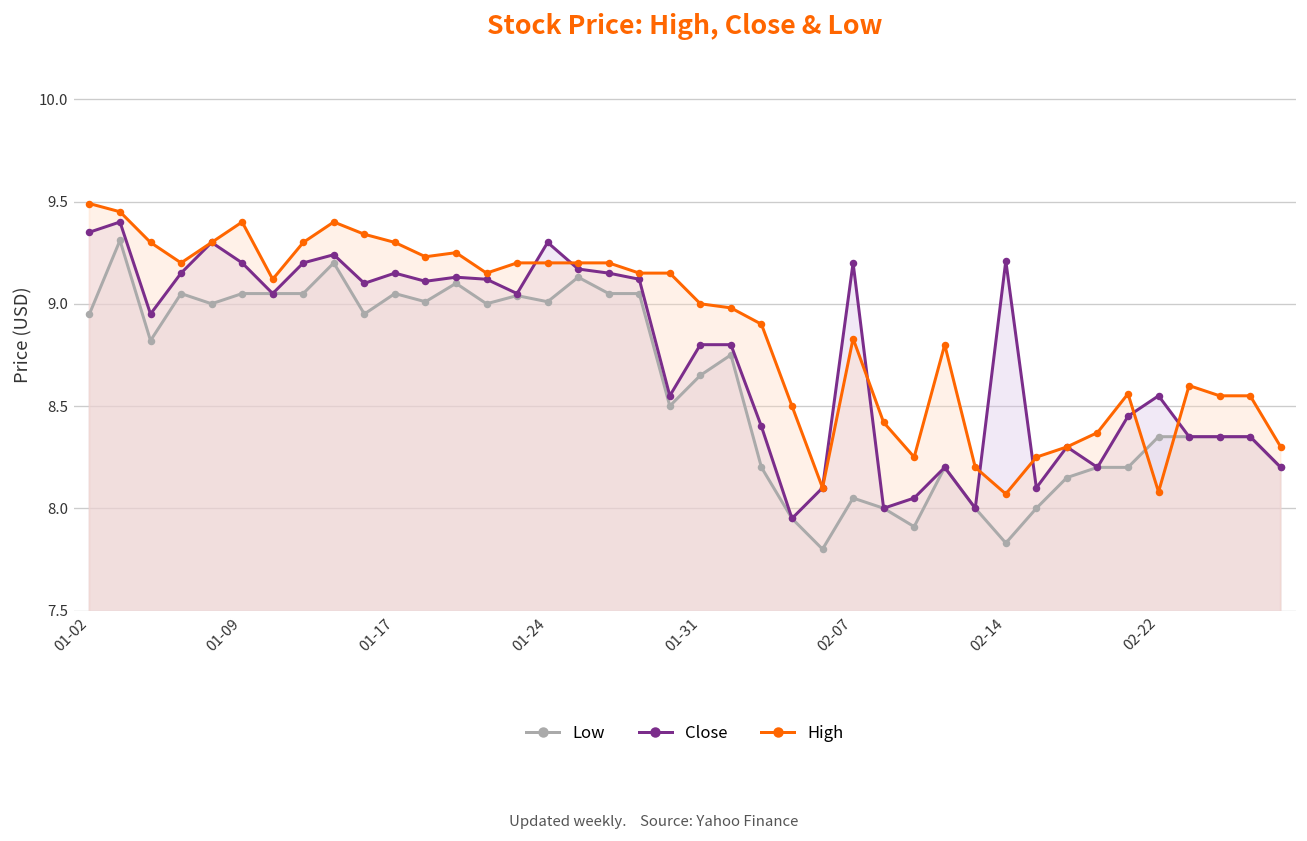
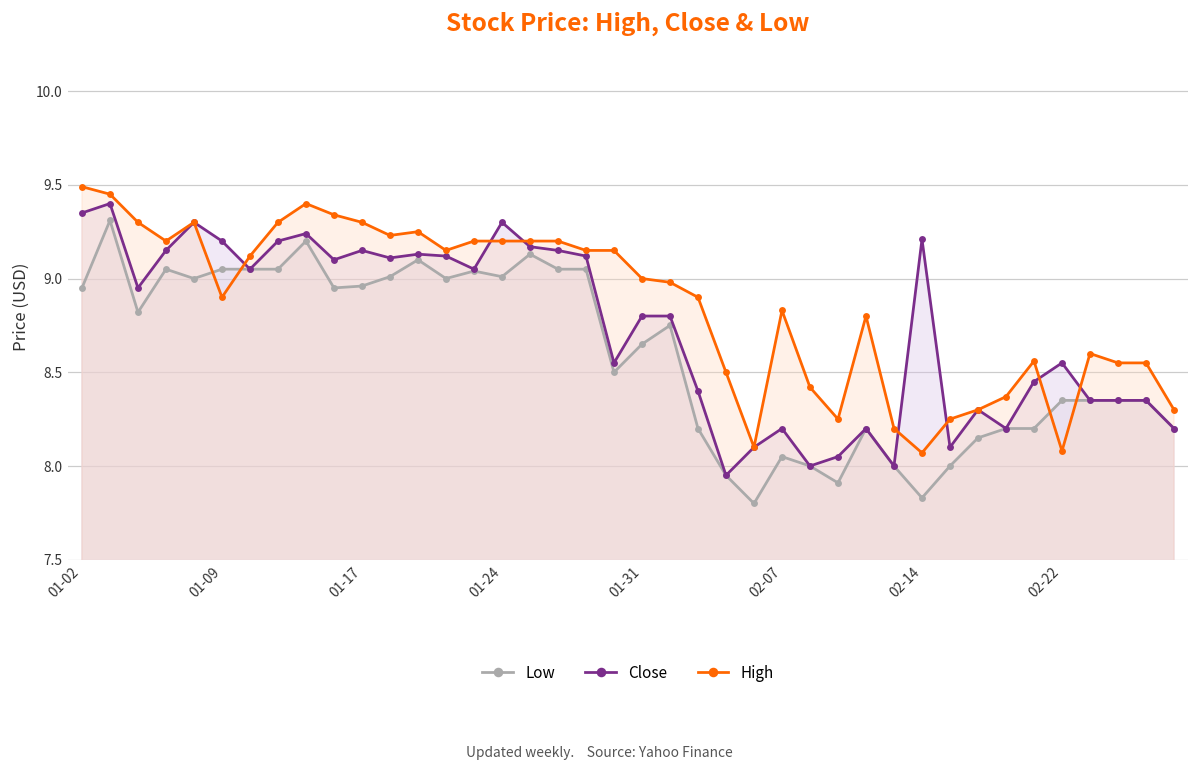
High, 01-09: 9.4 -> 8.9
Low, 01-17: 9.05 -> 8.96
Close, 02-07: 9.2 -> 8.2
